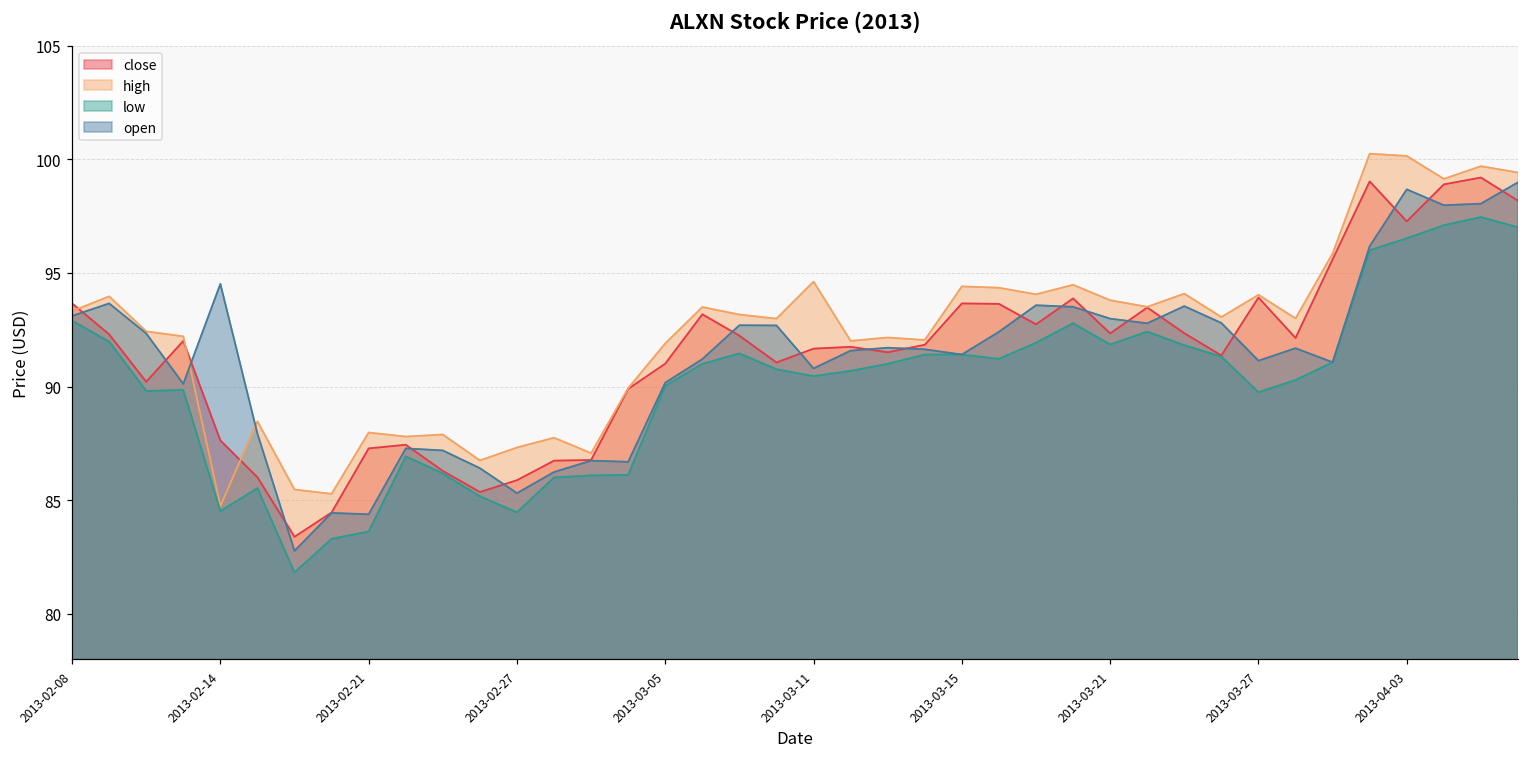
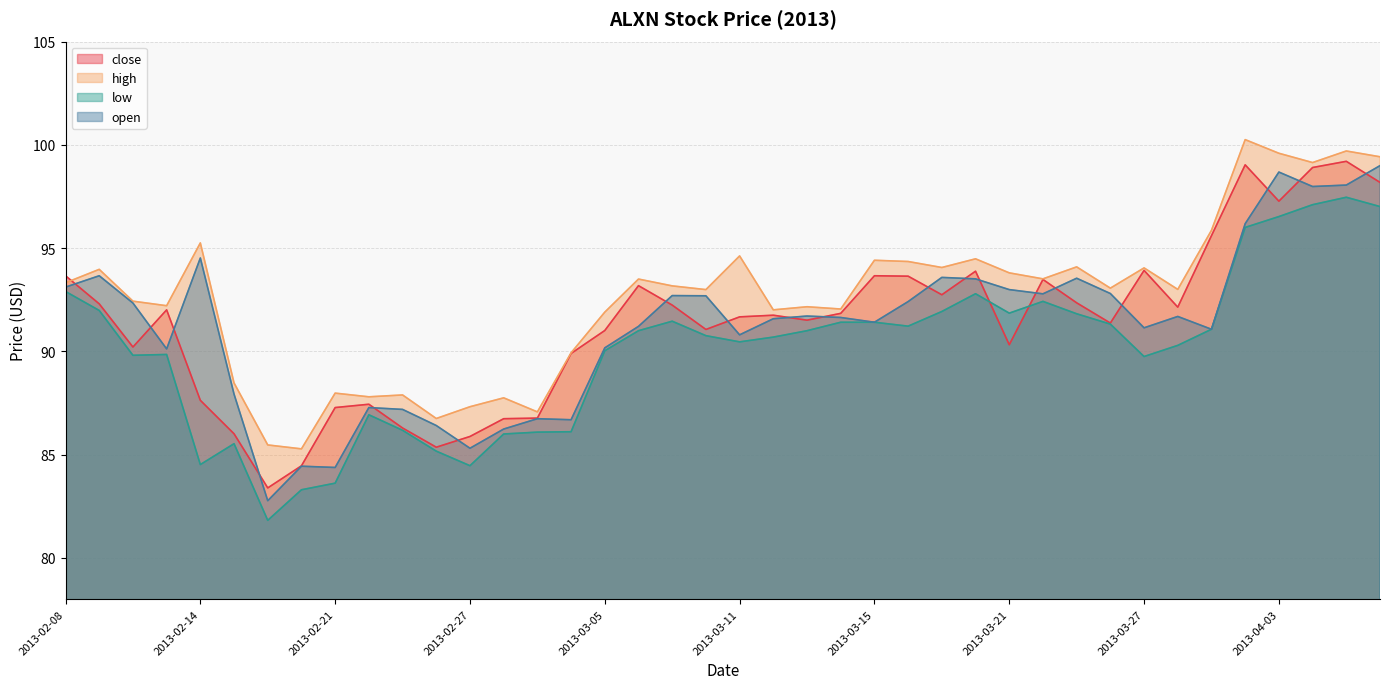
high, 2013-02-14: 84.8 -> 95.3
close, 2013-03-21: 92.3 -> 90.3
high, 2013-04-03: 100.2 -> 99.6
